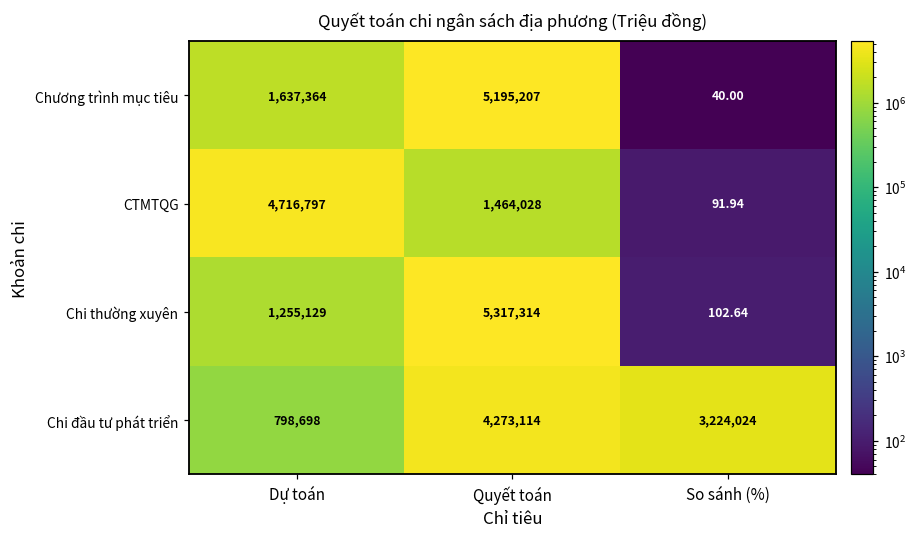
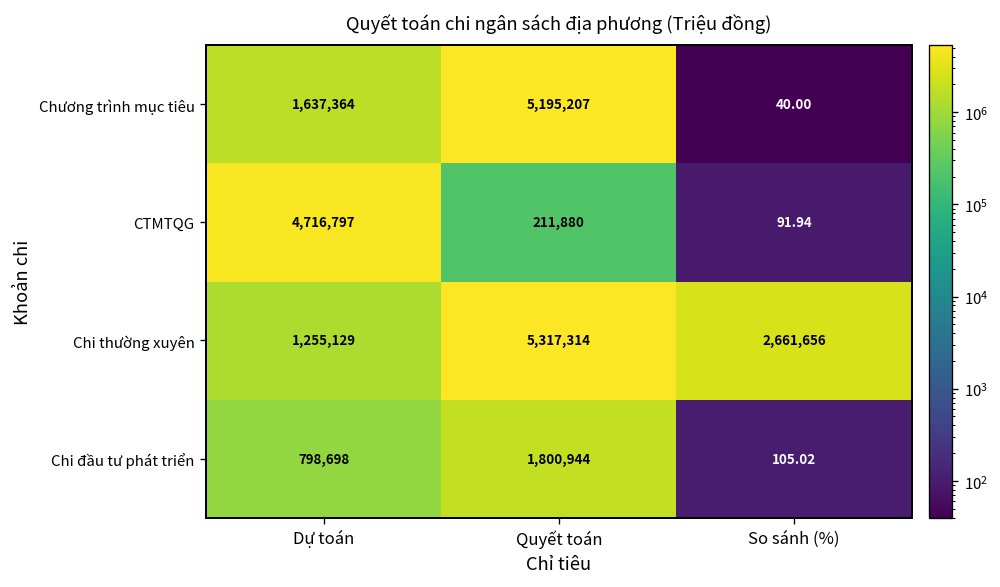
CTMTQG, Quyết toán: 1,464,028 -> 211,880
Chi thường xuyên, So sánh (%): 102.64 -> 2,661,656
Chi đầu tư phát triển, Quyết toán: 4,273,114 -> 1,800,944
Chi đầu tư phát triển, So sánh (%): 3,224,024 -> 105.02
